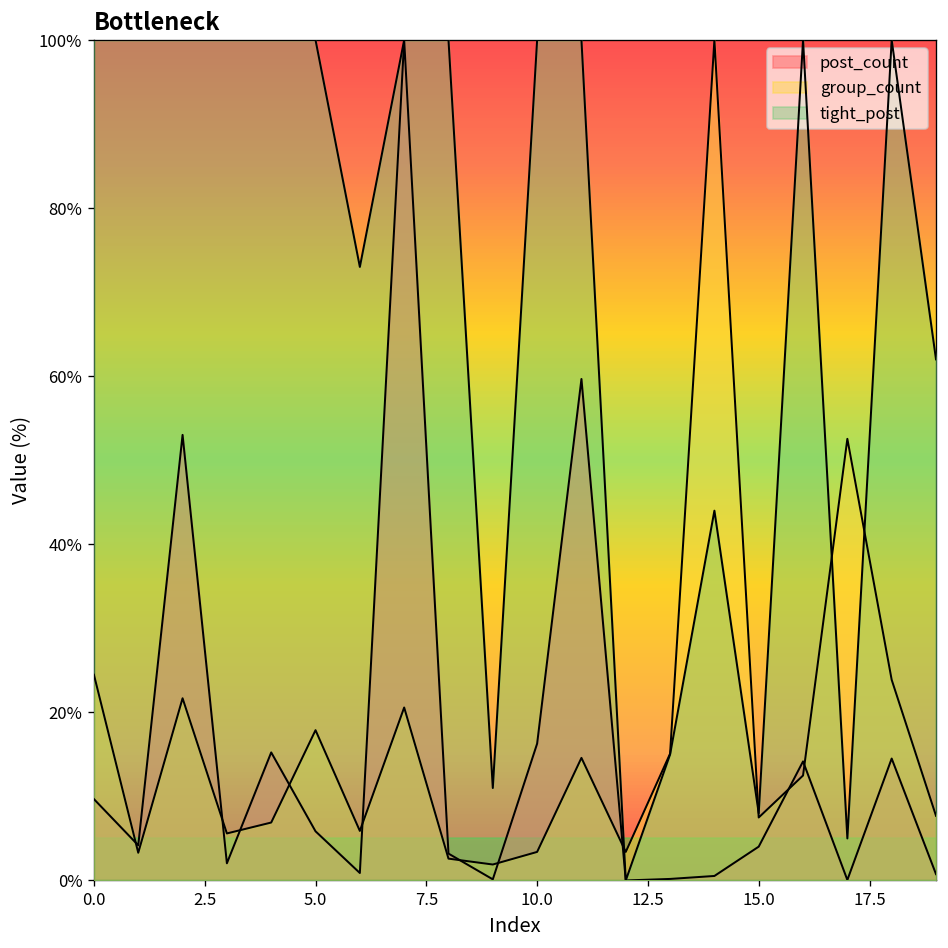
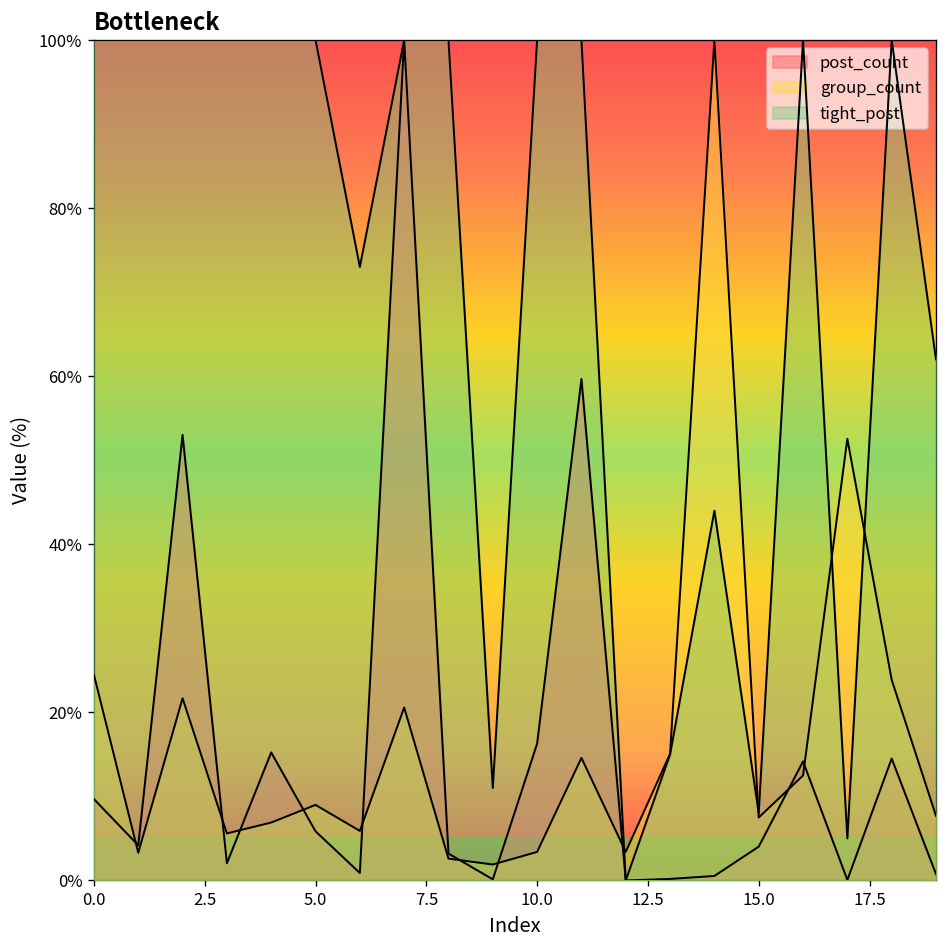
group_count, 5.0: 18% -> 9%
